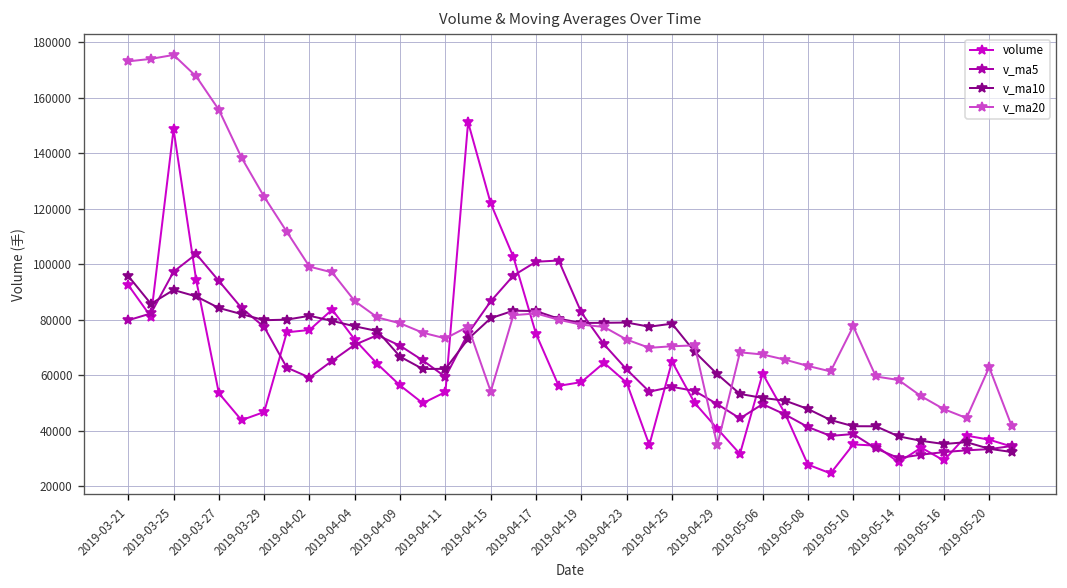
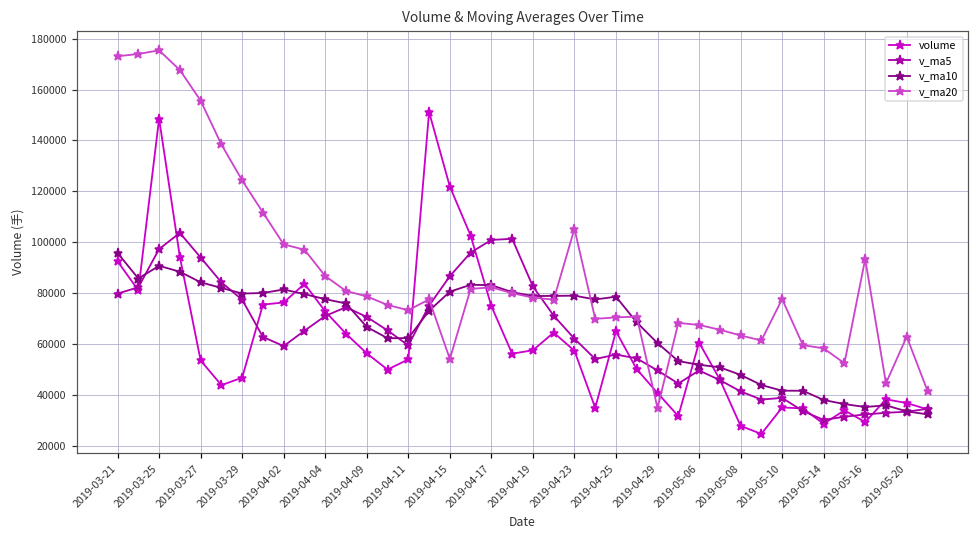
v_ma20, 2019-04-23: 73000 -> 105000
v_ma20, 2019-05-16: 48000 -> 93000
